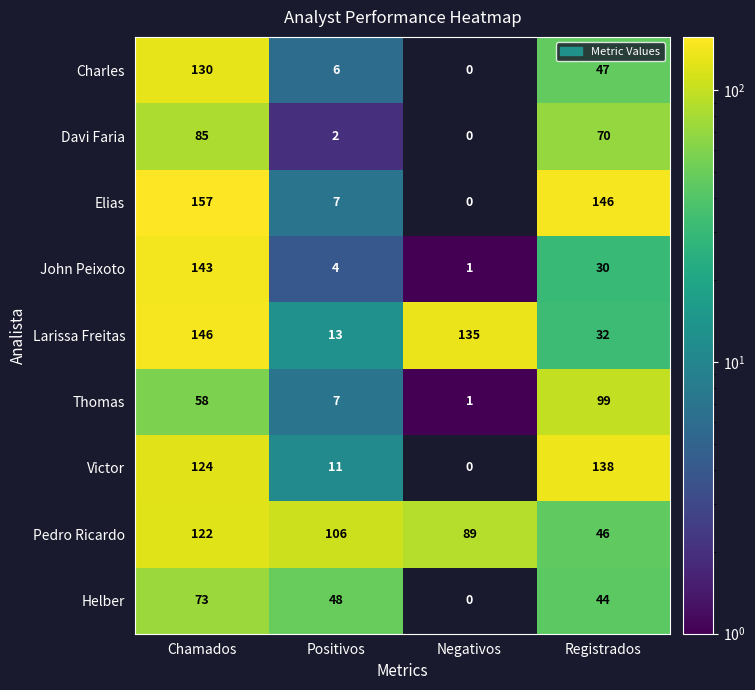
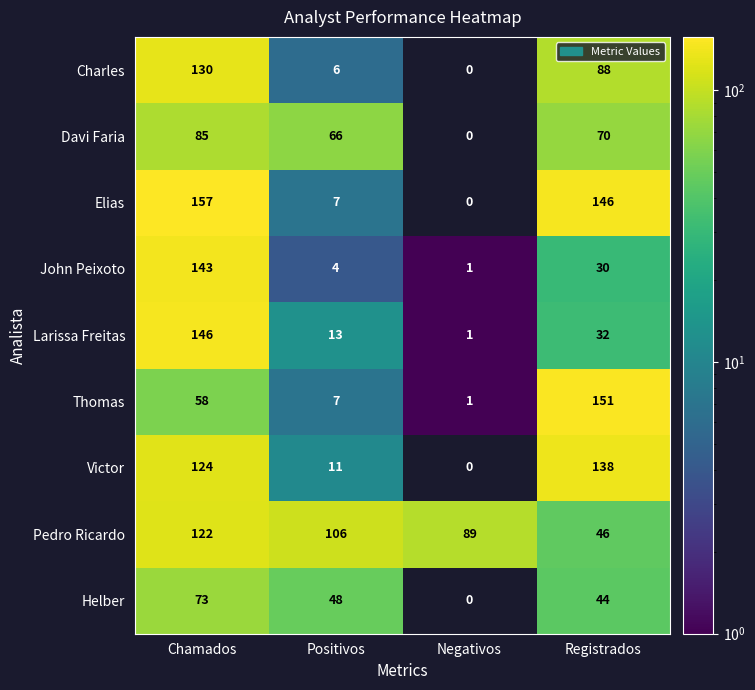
Charles, Registrados: 47 -> 88
Davi Faria, Positivos: 2 -> 66
Larissa Freitas, Negativos: 135 -> 1
Thomas, Registrados: 99 -> 151
